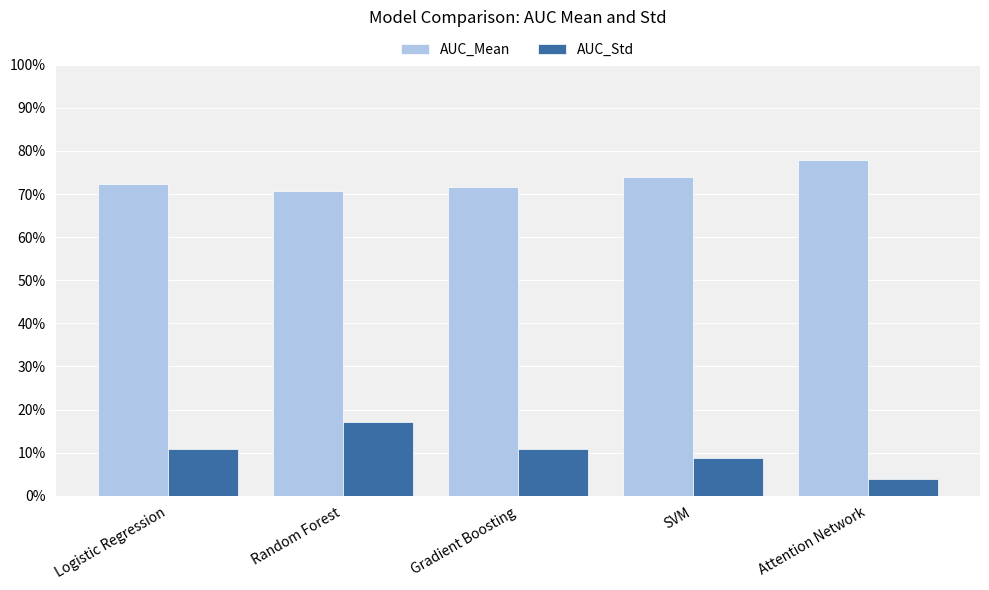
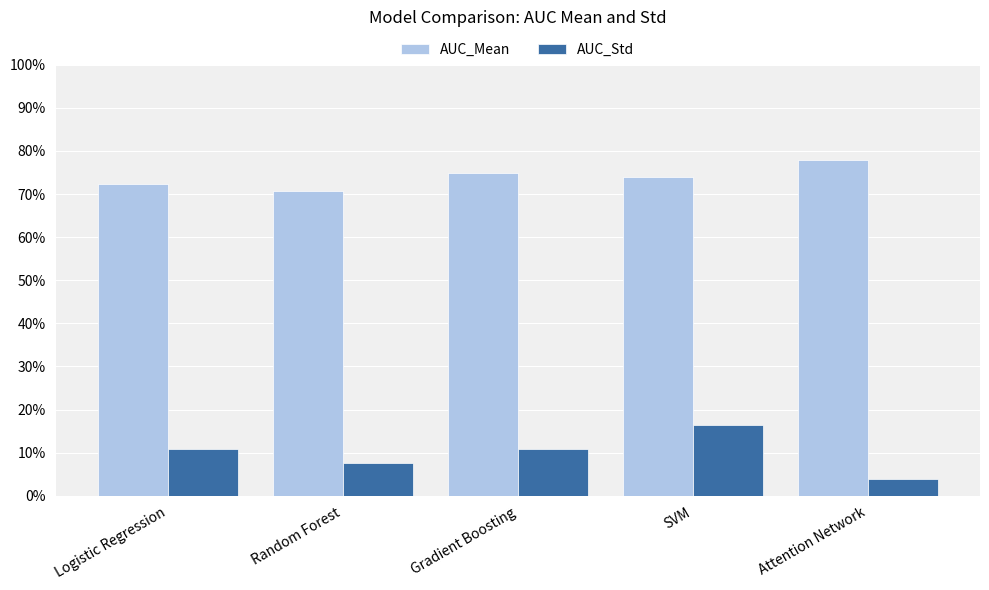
AUC_Std, Random Forest: 17% -> 8%
AUC_Mean, Gradient Boosting: 72% -> 75%
AUC_Std, SVM: 9% -> 16%
